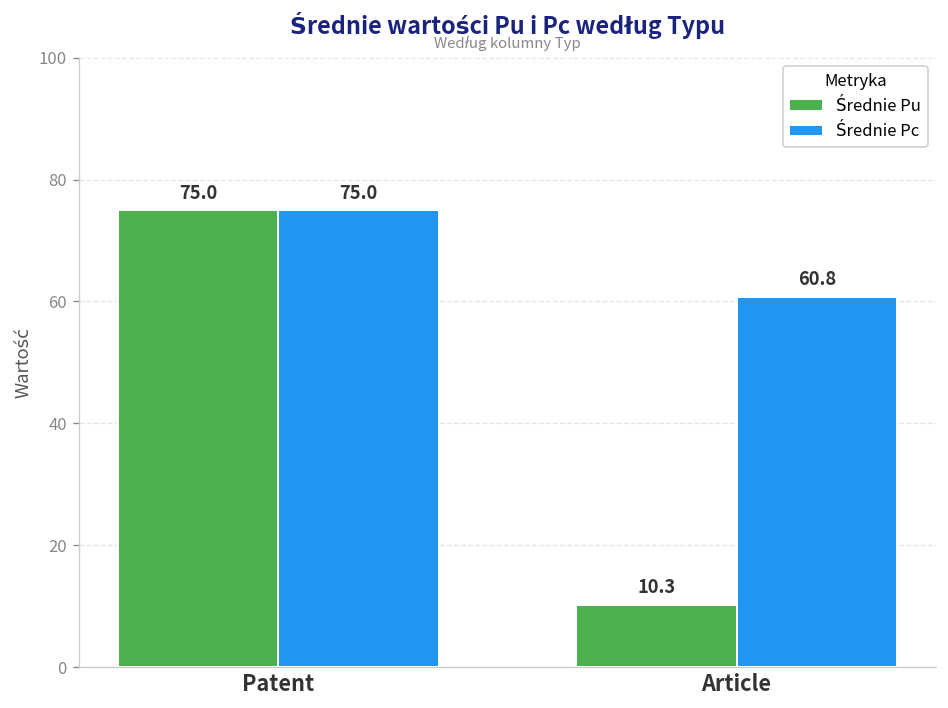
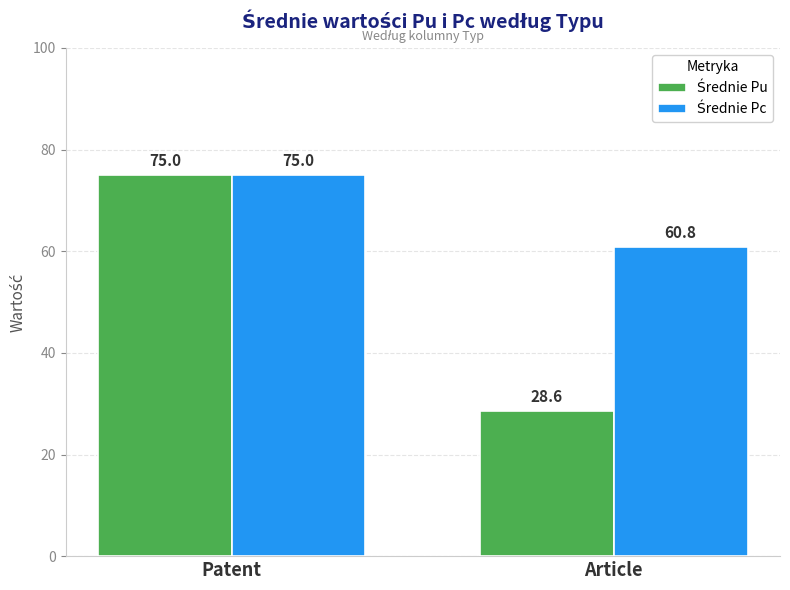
Średnie Pu, Article: 10.3 -> 28.6
